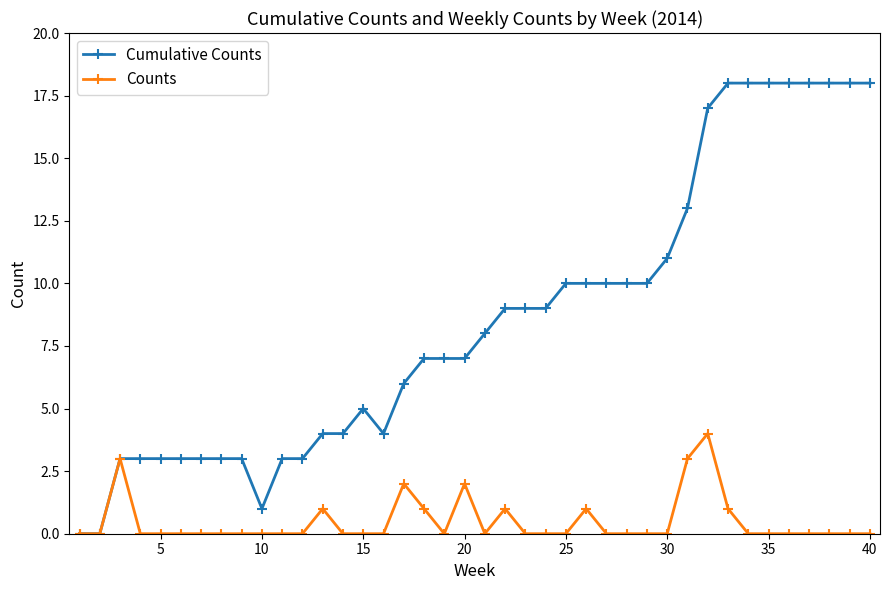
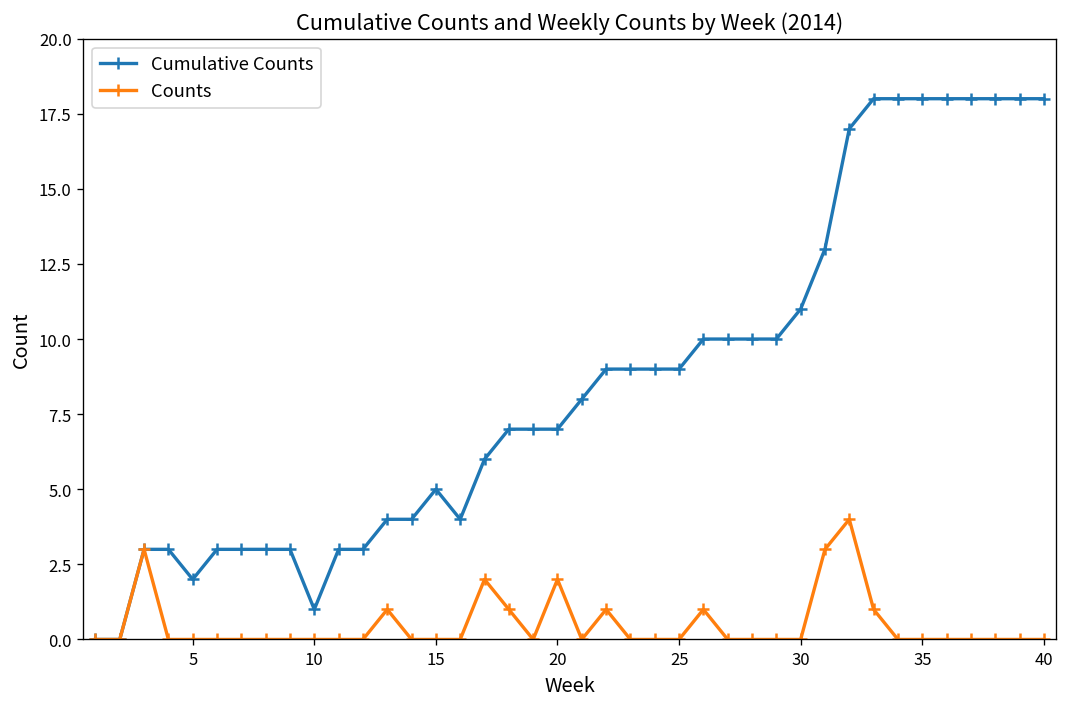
Cumulative Counts, 5: 3 -> 2
Cumulative Counts, 25: 10 -> 9
